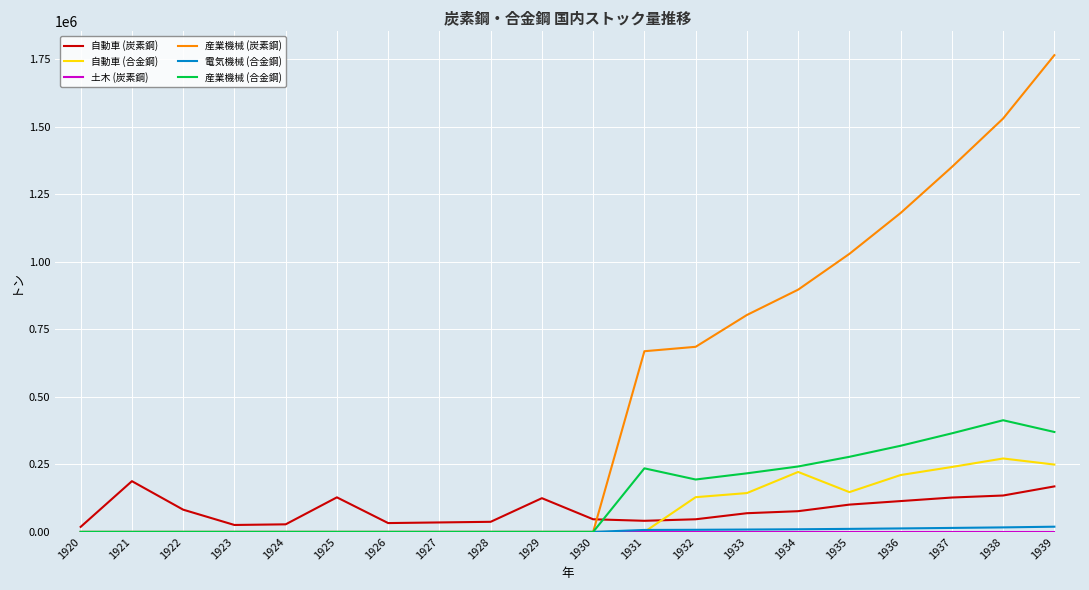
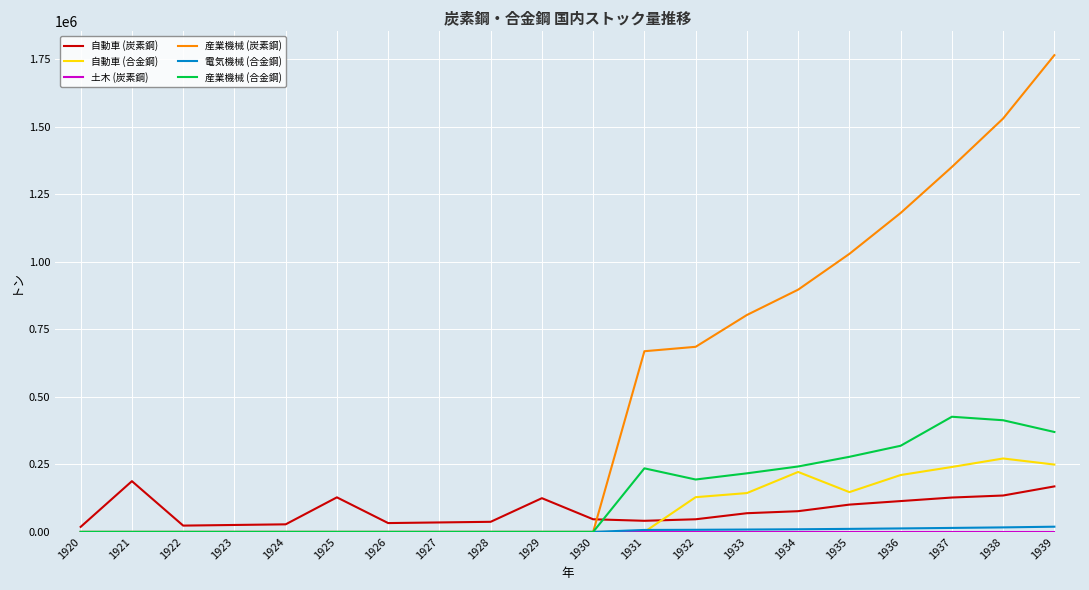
自動車 (炭素鋼), 1922: 80000 -> 20000
産業機械 (合金鋼), 1937: 360000 -> 430000
